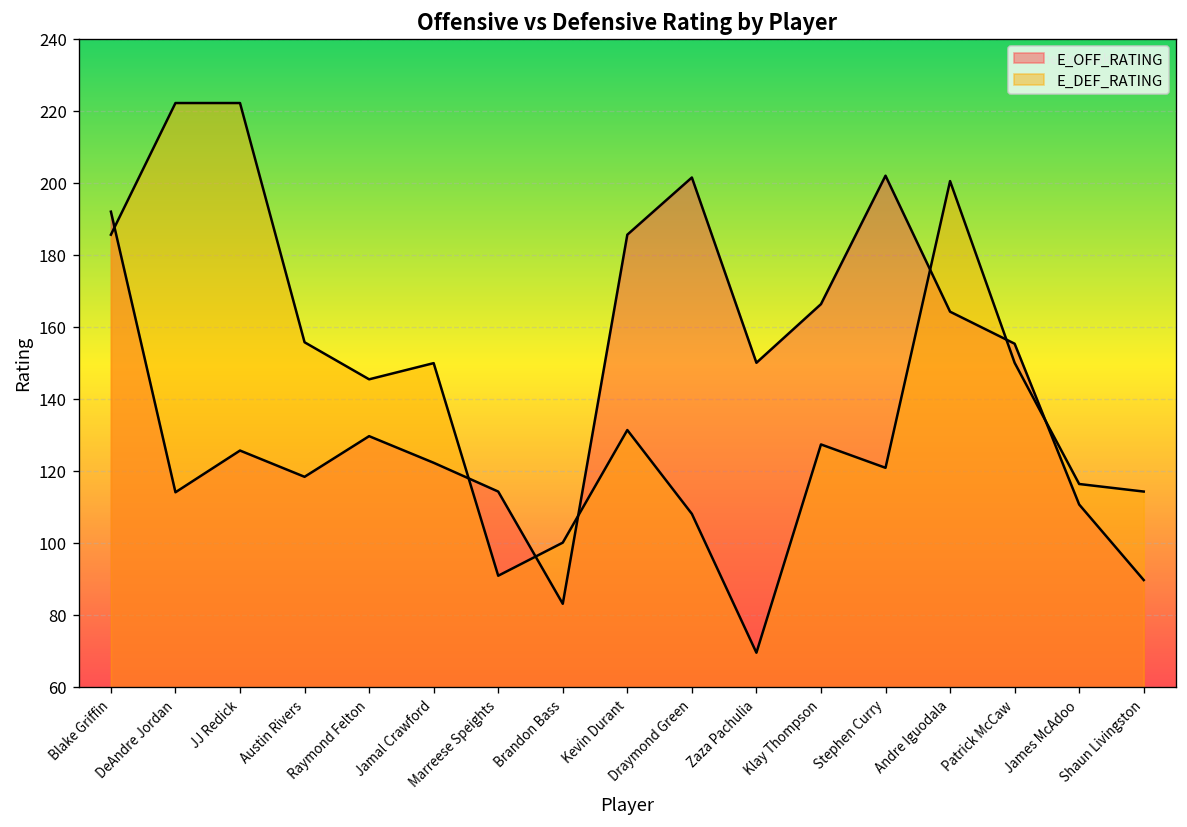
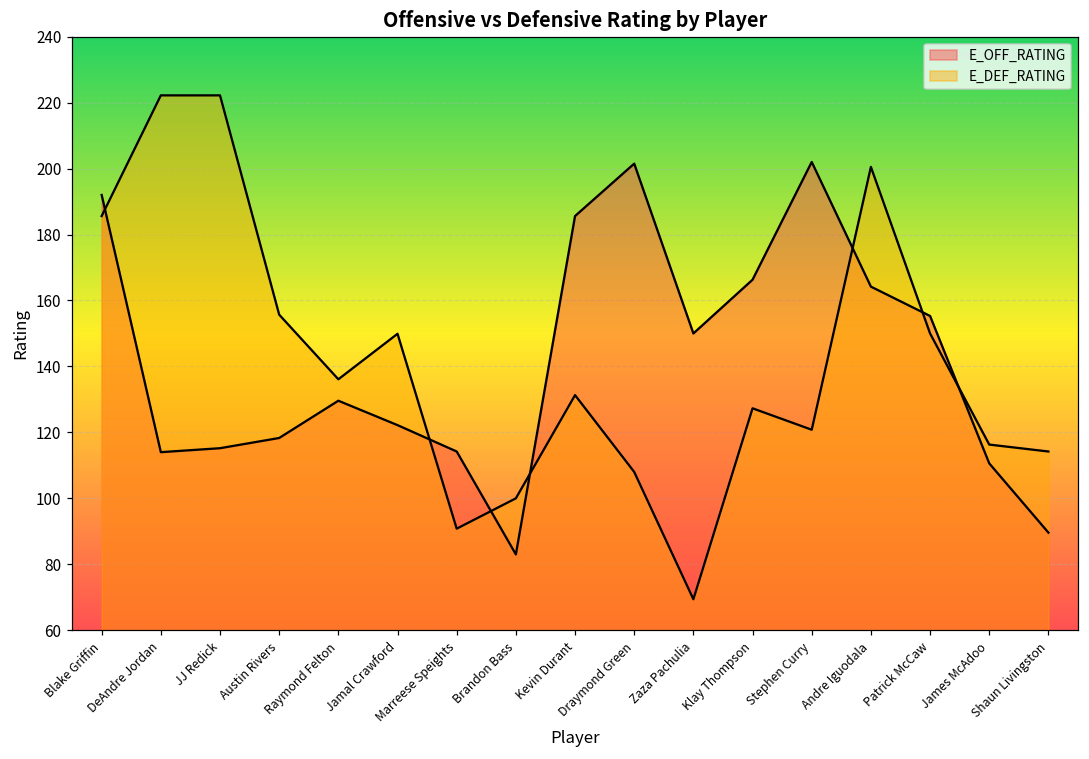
E_OFF_RATING, JJ Redick: 126 -> 115
E_DEF_RATING, Raymond Felton: 145 -> 136
